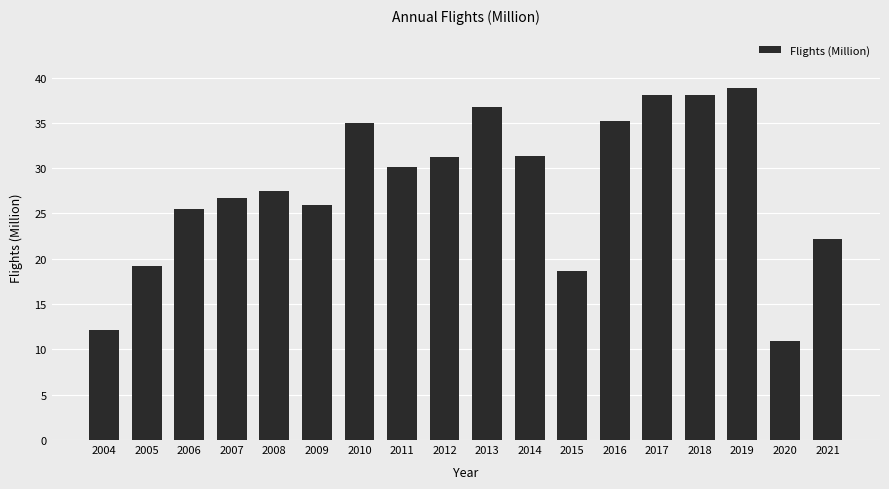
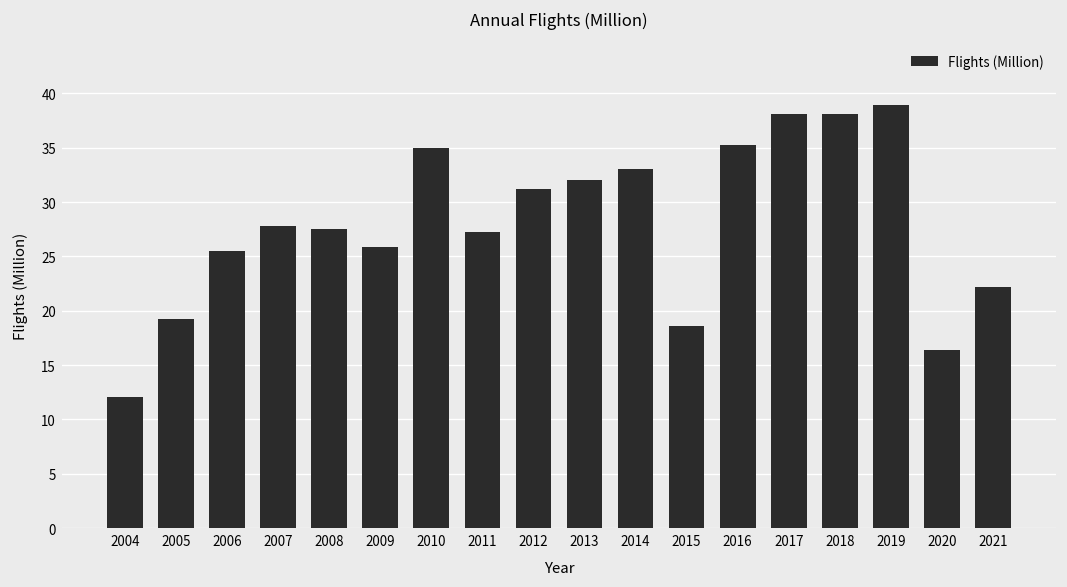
2007: 27 -> 28
2011: 30 -> 27
2013: 37 -> 32
2014: 31 -> 33
2020: 11 -> 16
